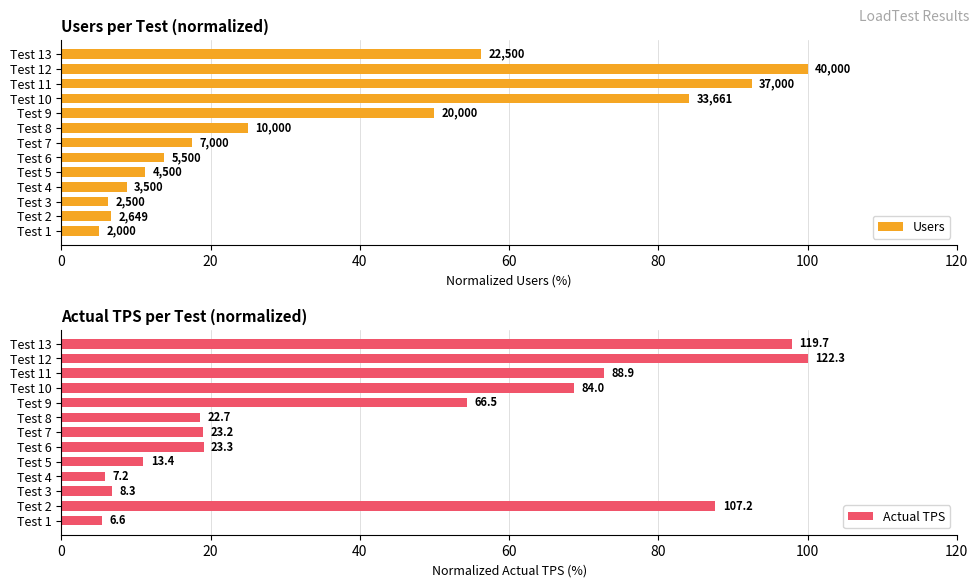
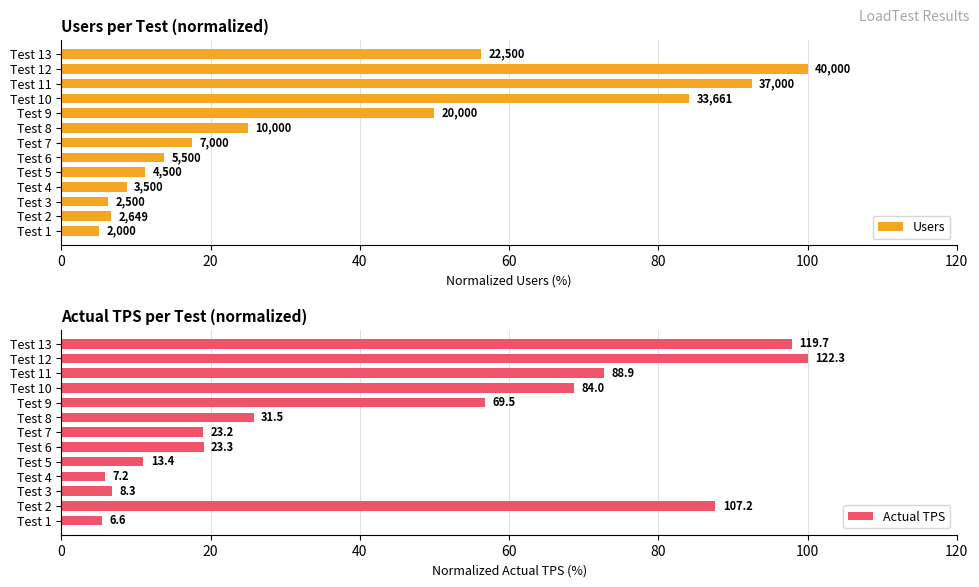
Actual TPS per Test (normalized), Test 9: 66.5 -> 69.5
Actual TPS per Test (normalized), Test 8: 22.7 -> 31.5
